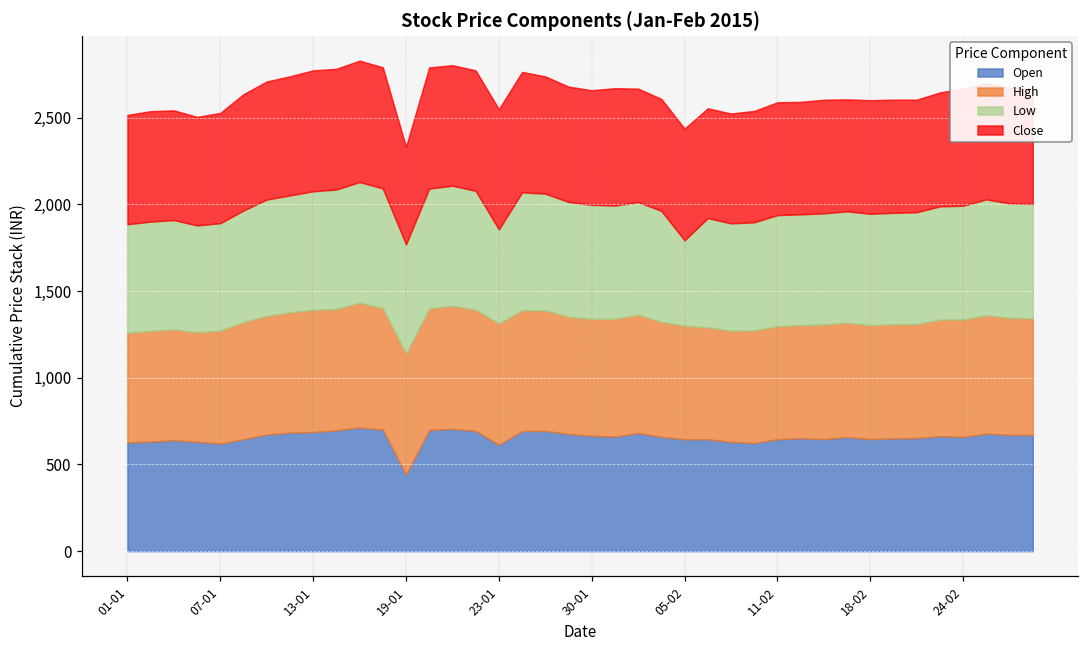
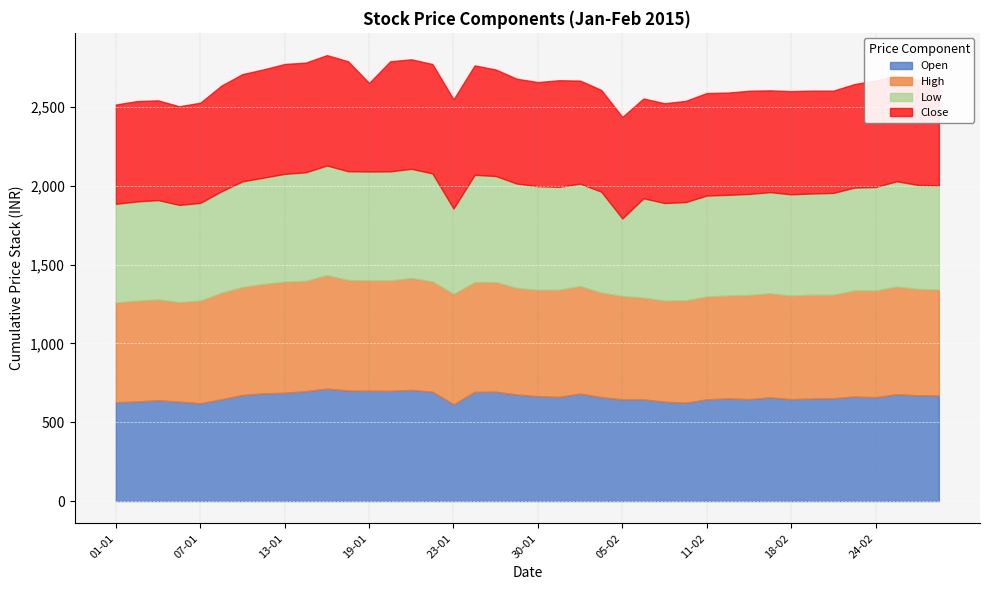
Open, 19-01: 440 -> 700
Low, 19-01: 630 -> 690
